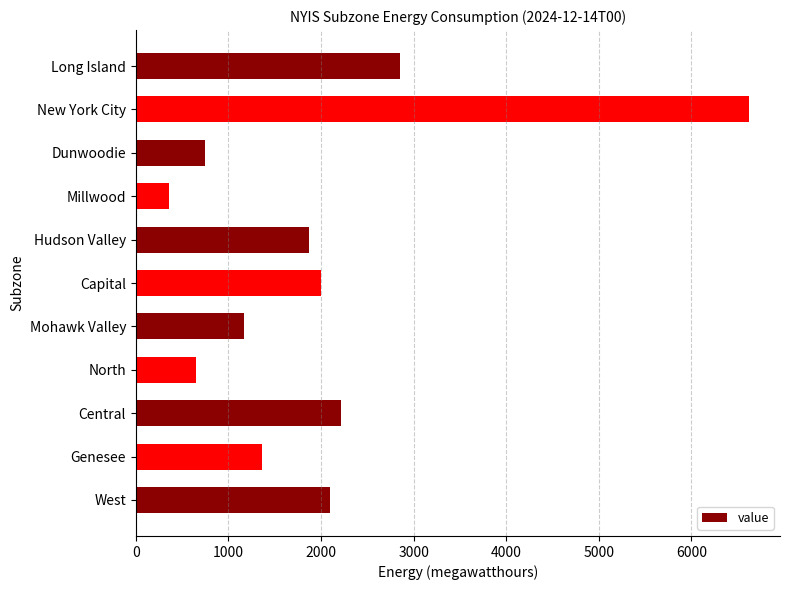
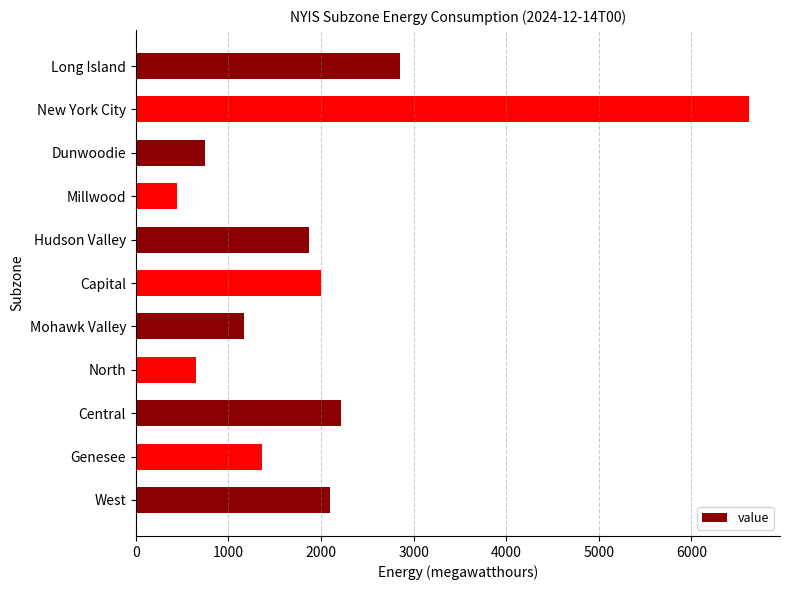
Millwood: 360 -> 450
